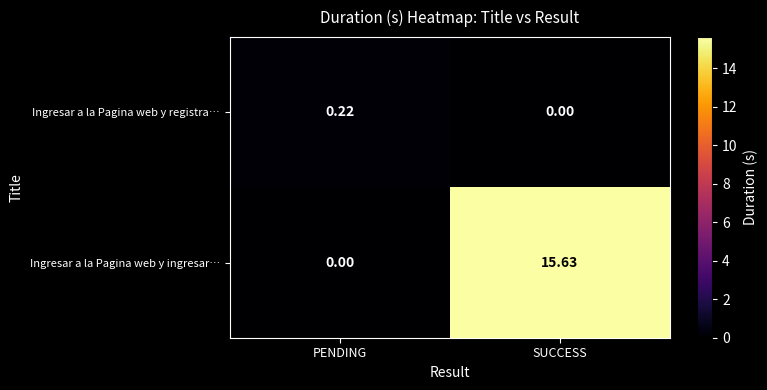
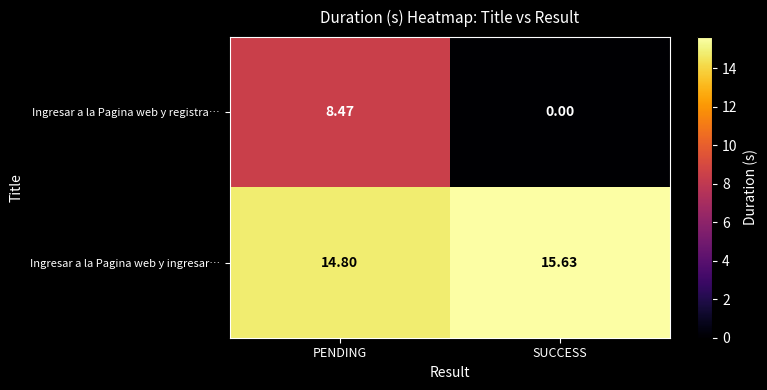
Ingresar a la Pagina web y registra…, PENDING: 0.22 -> 8.47
Ingresar a la Pagina web y ingresar…, PENDING: 0.00 -> 14.80
